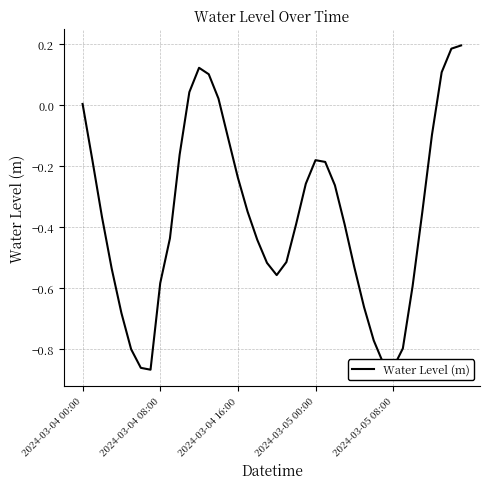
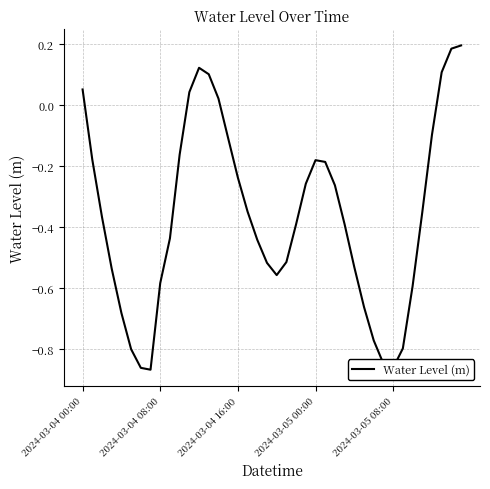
2024-03-04 00:00: 0.00 -> 0.05
